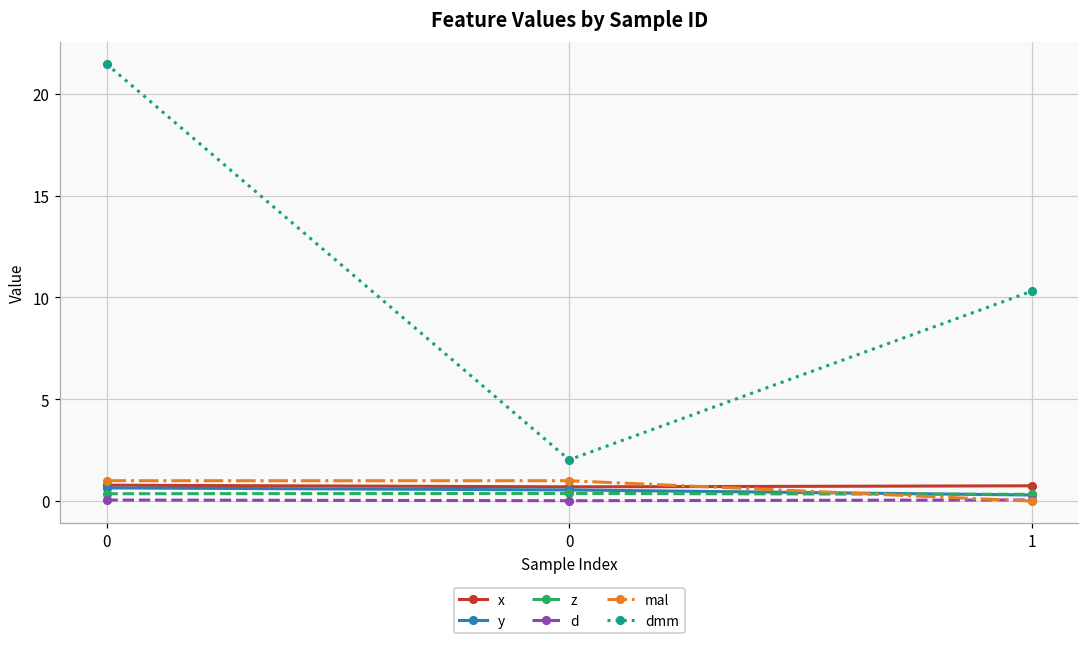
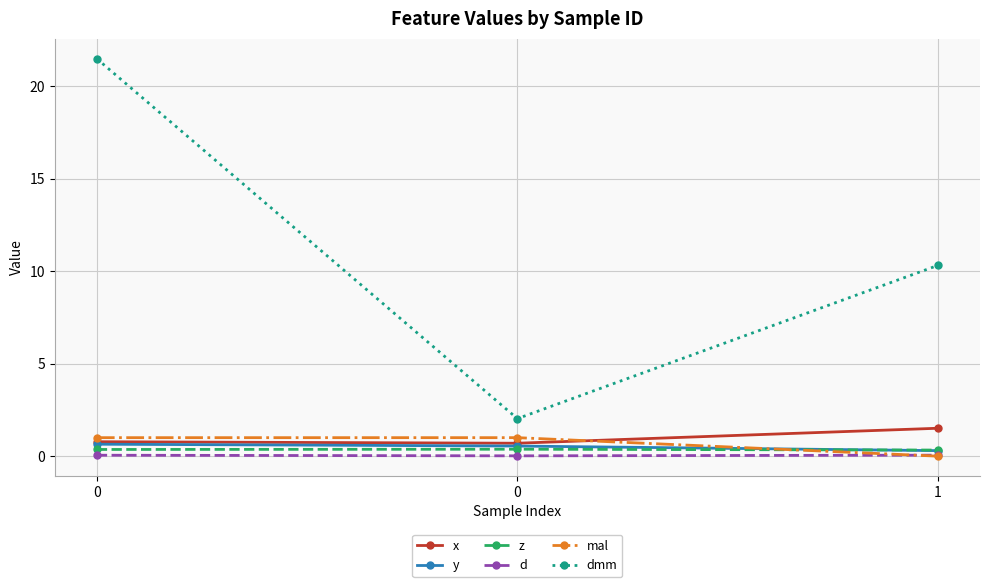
x, 1: 0.7 -> 1.5
